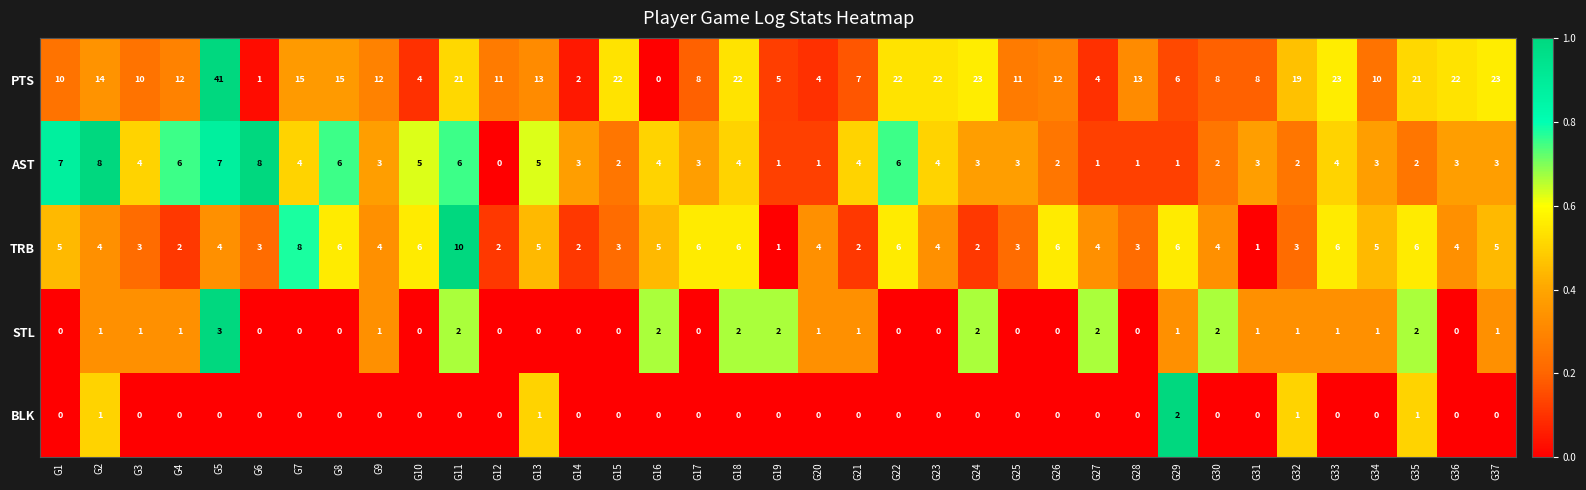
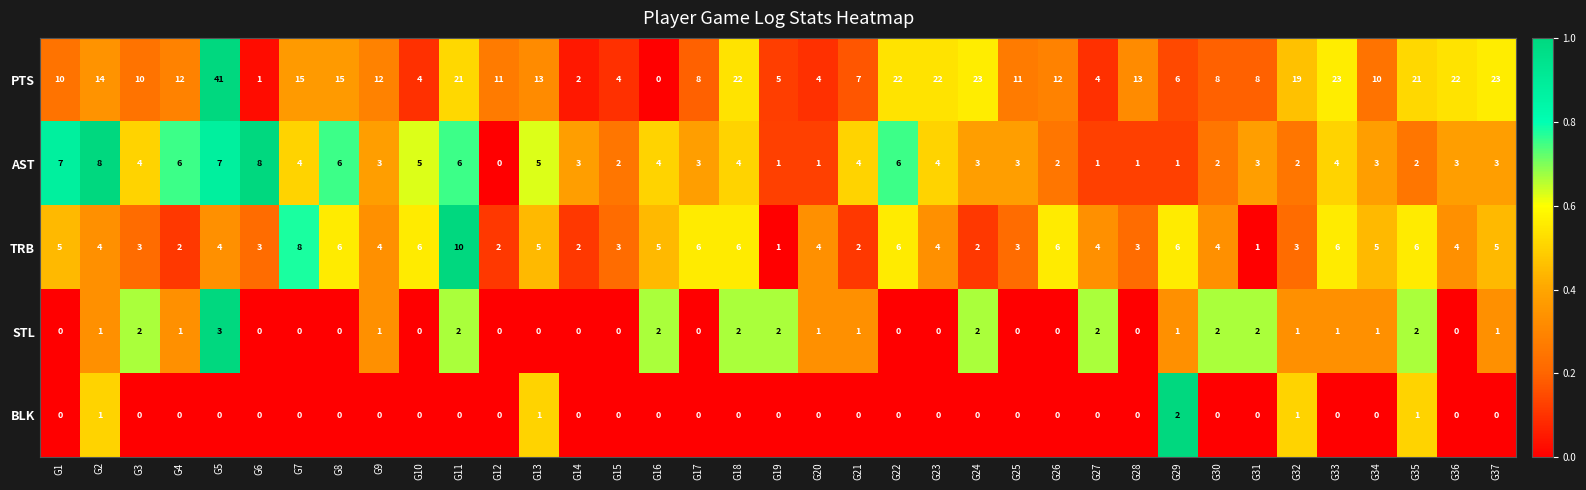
PTS, G15: 22 -> 4
STL, G3: 1 -> 2
STL, G31: 1 -> 2
